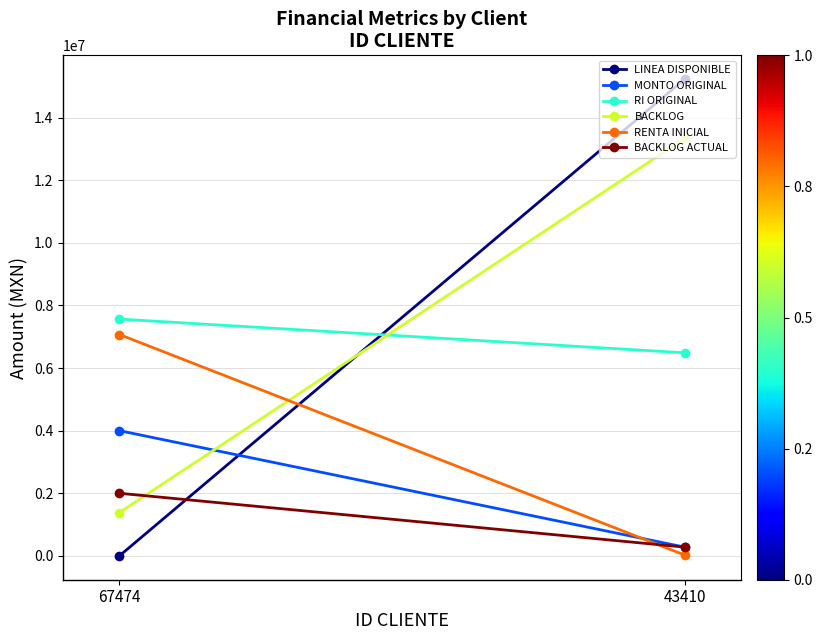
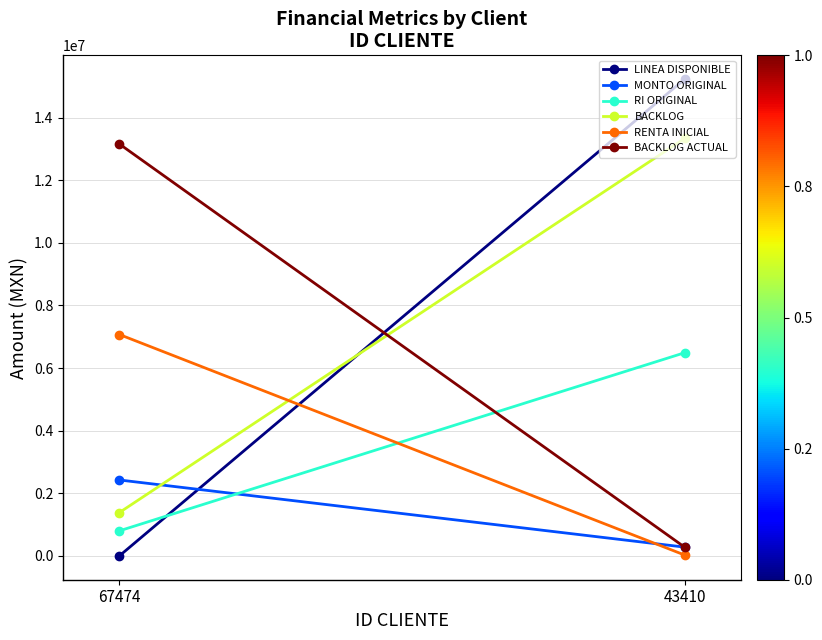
MONTO ORIGINAL, 67474: 4000000 -> 2400000
RI ORIGINAL, 67474: 7600000 -> 800000
BACKLOG ACTUAL, 67474: 2000000 -> 13200000
